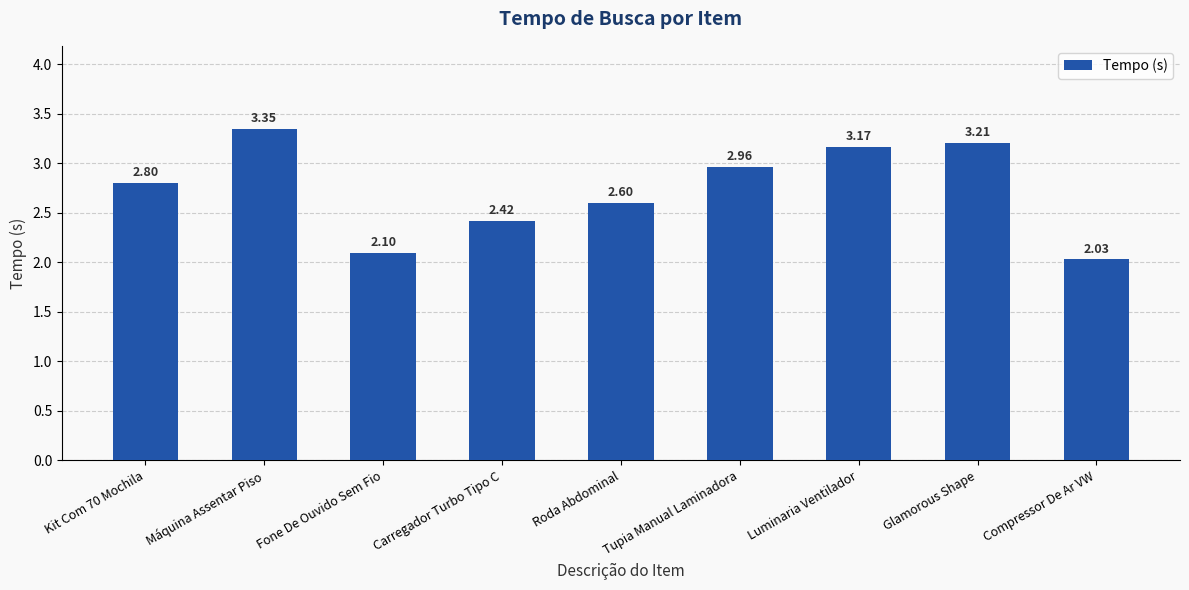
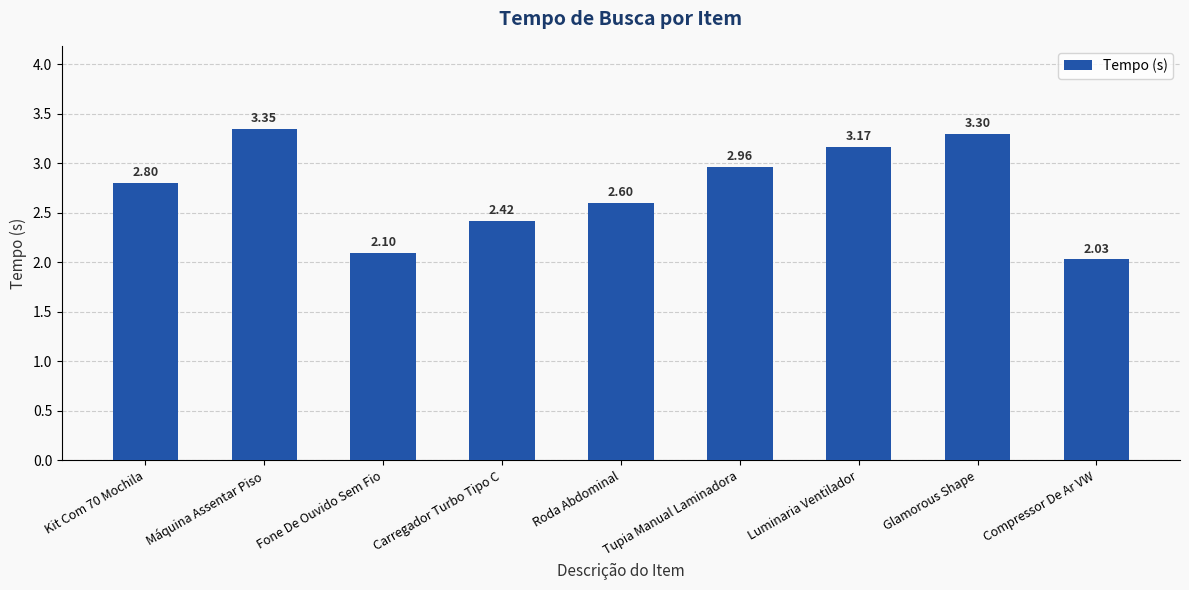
Glamorous Shape: 3.21 -> 3.30
